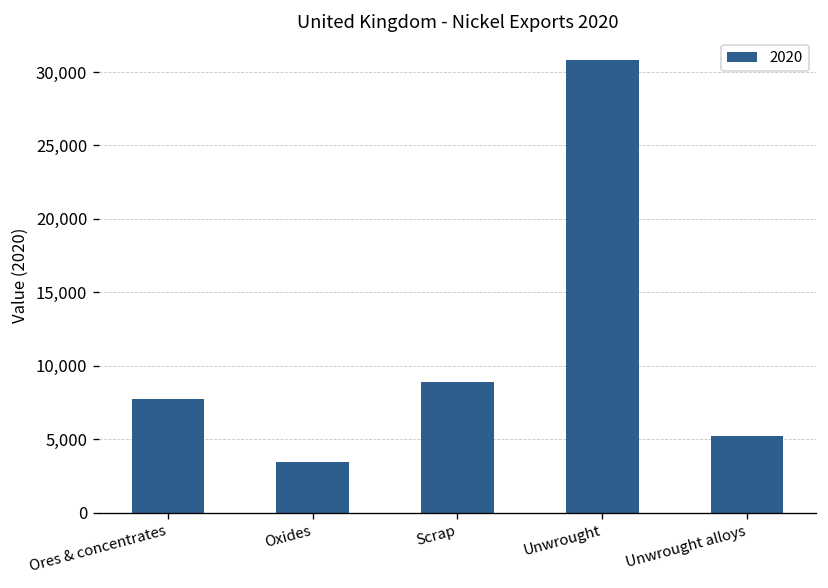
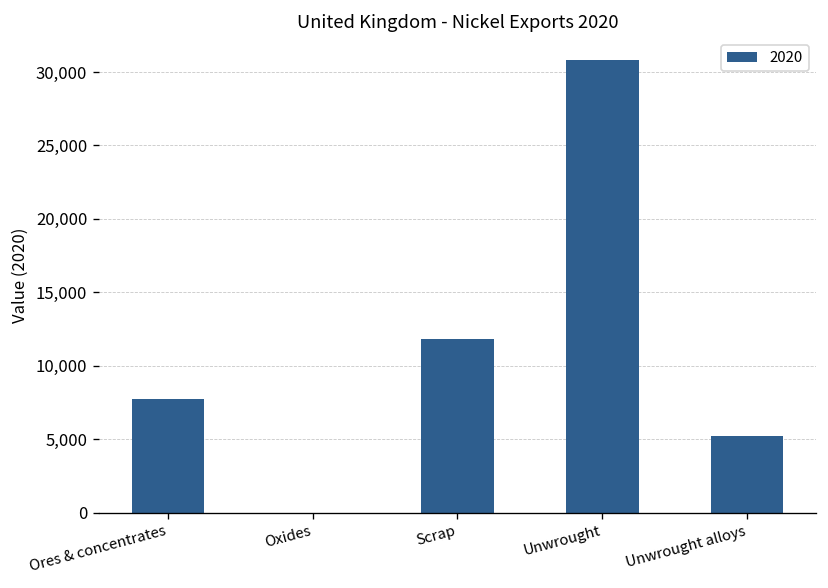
Oxides: 3,400 -> 0
Scrap: 8,900 -> 11,800
